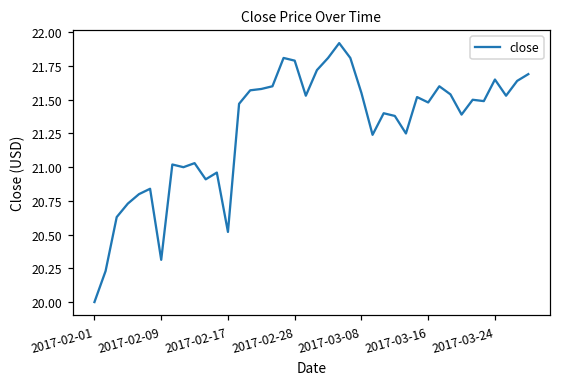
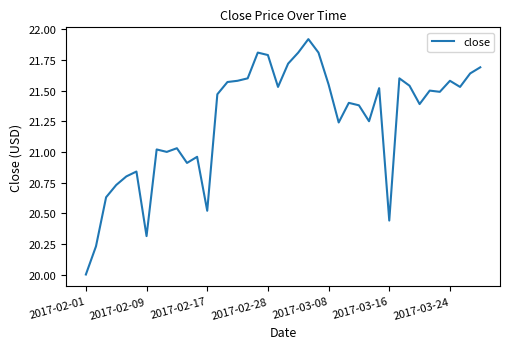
2017-03-16: 21.48 -> 20.44
2017-03-24: 21.65 -> 21.58
